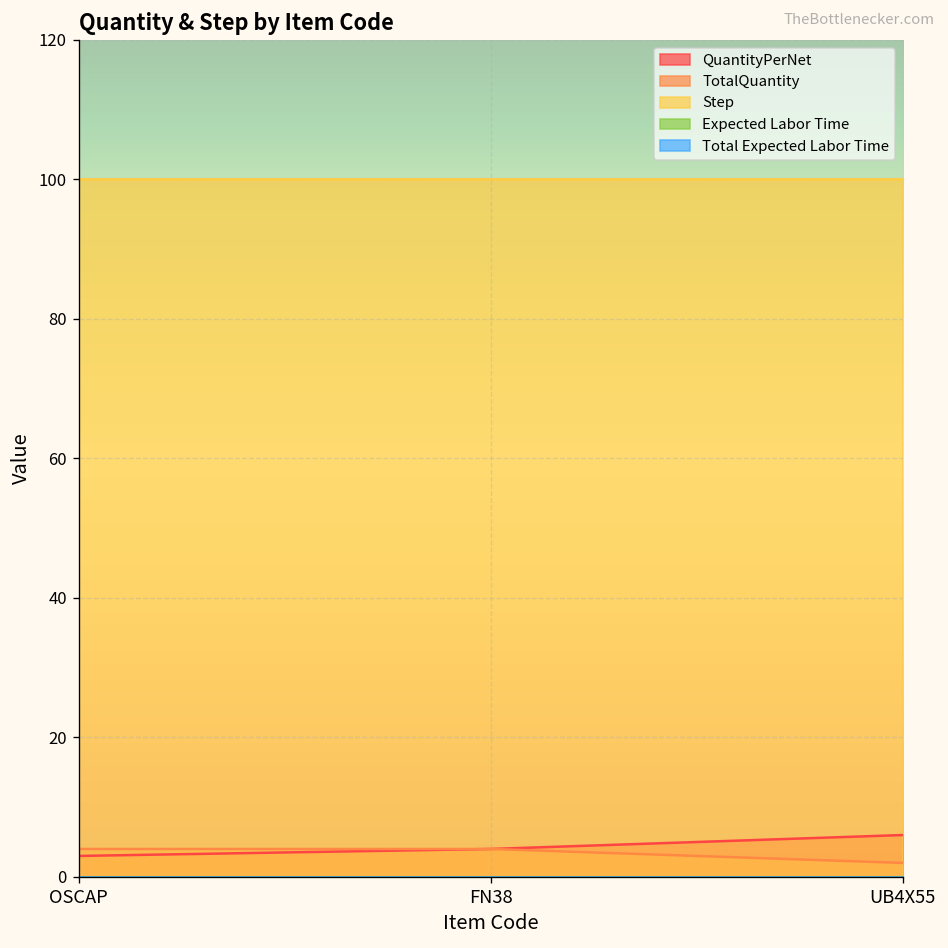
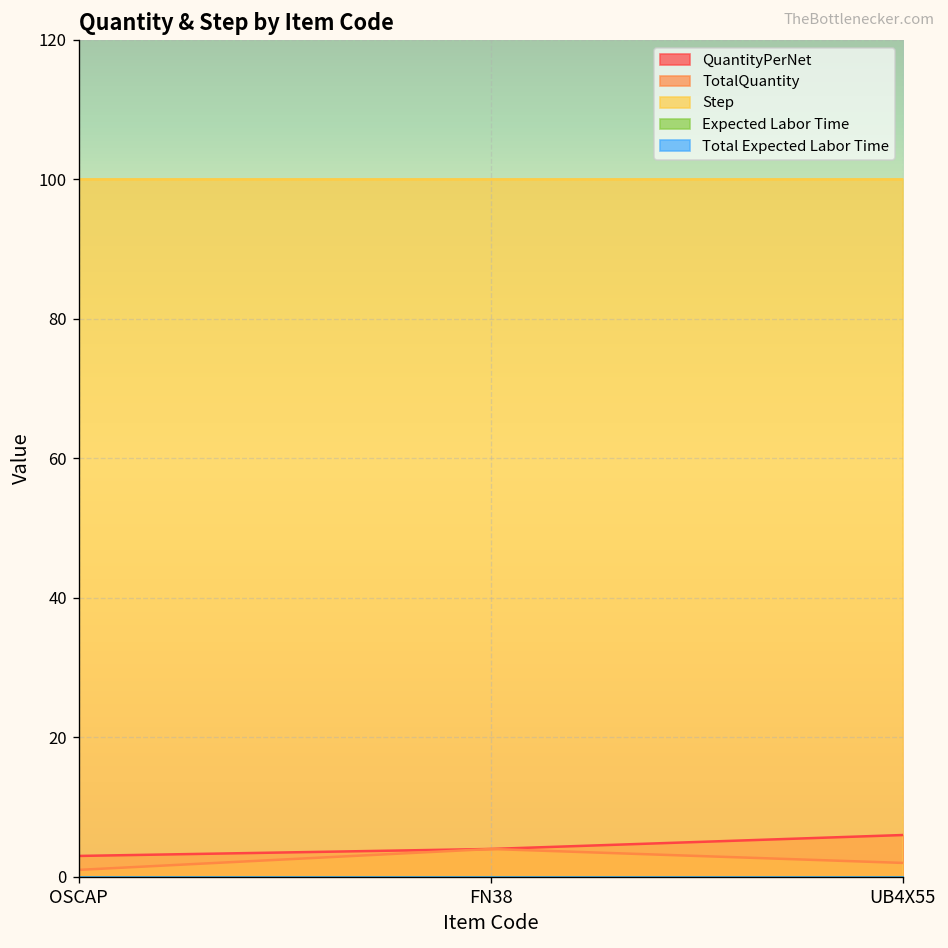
TotalQuantity, OSCAP: 4 -> 1
